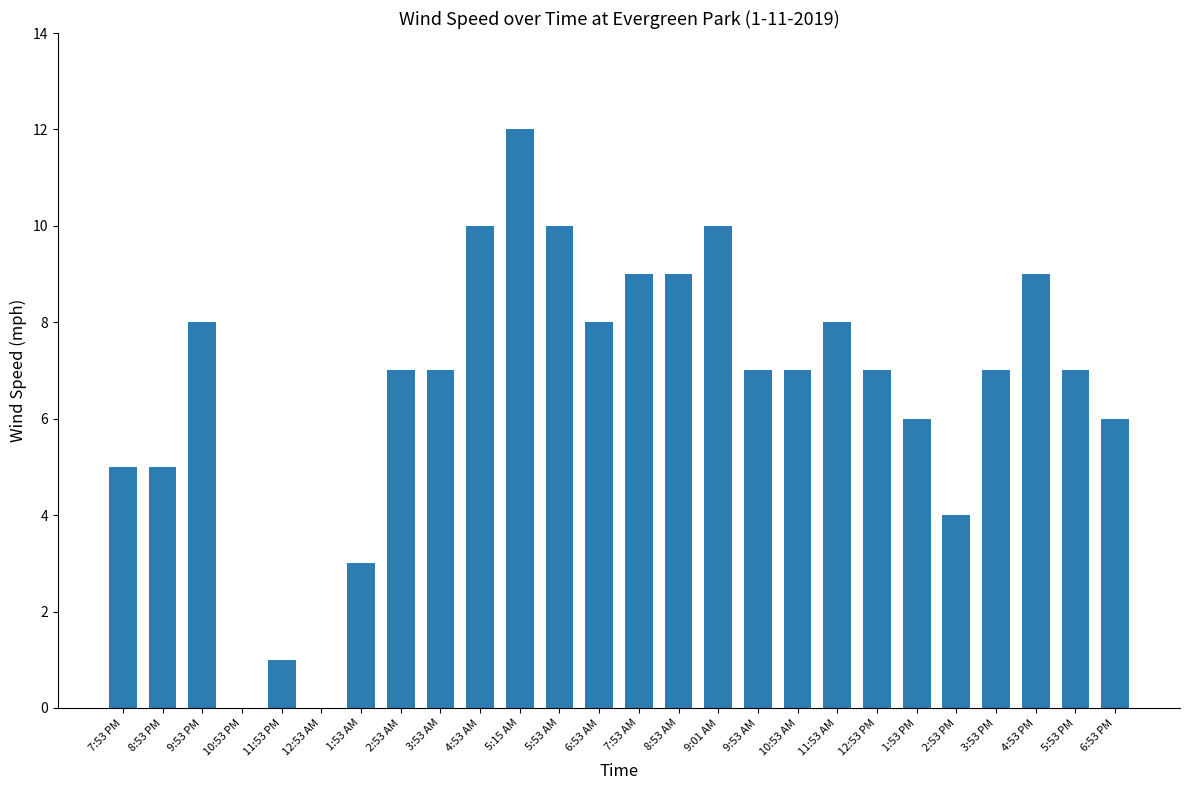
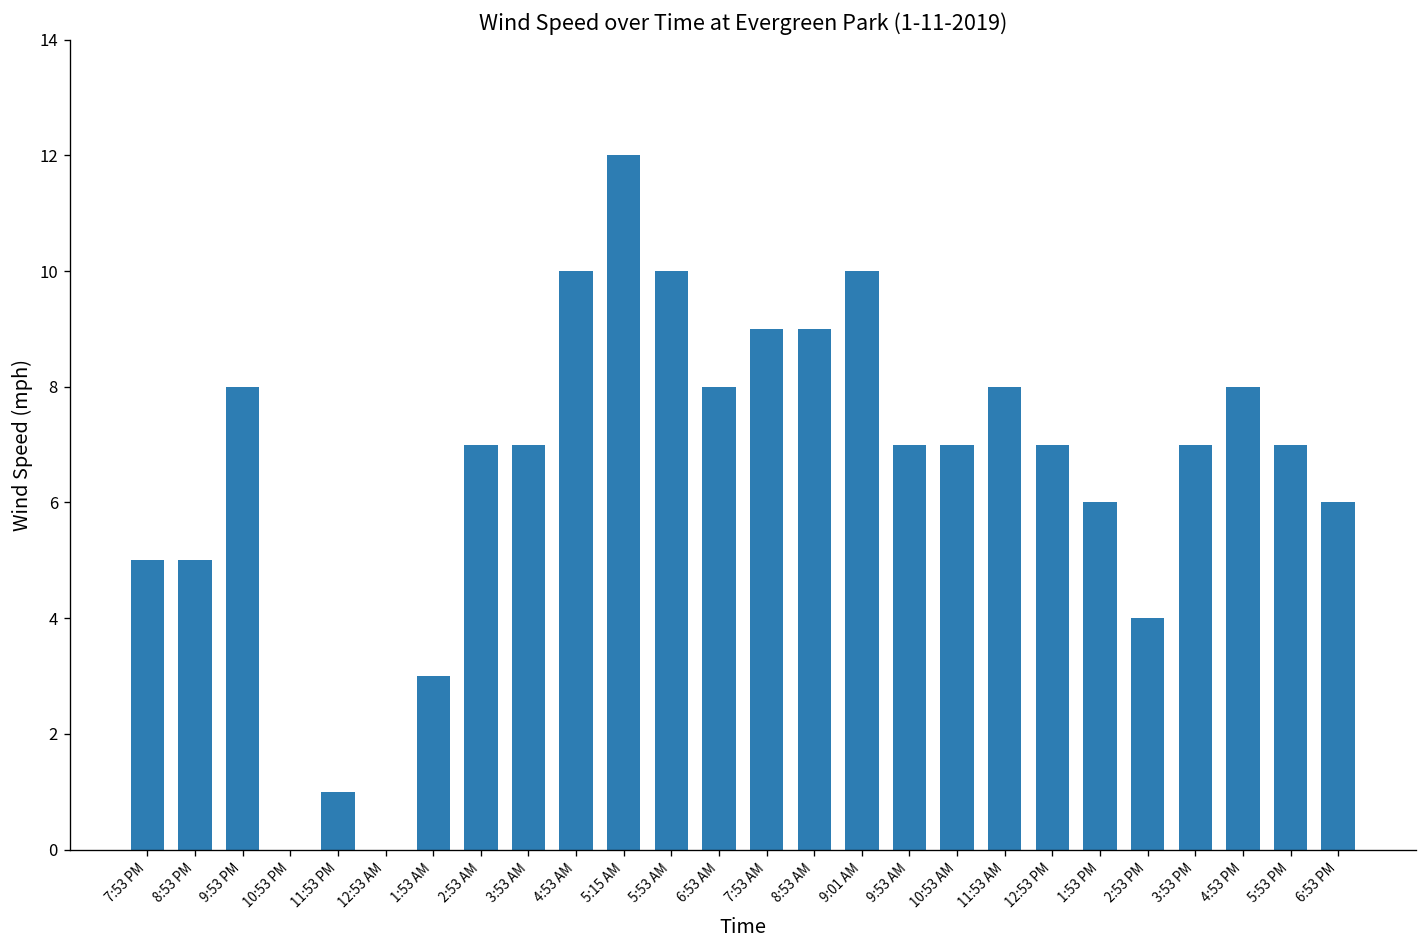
4:53 PM: 9 -> 8
